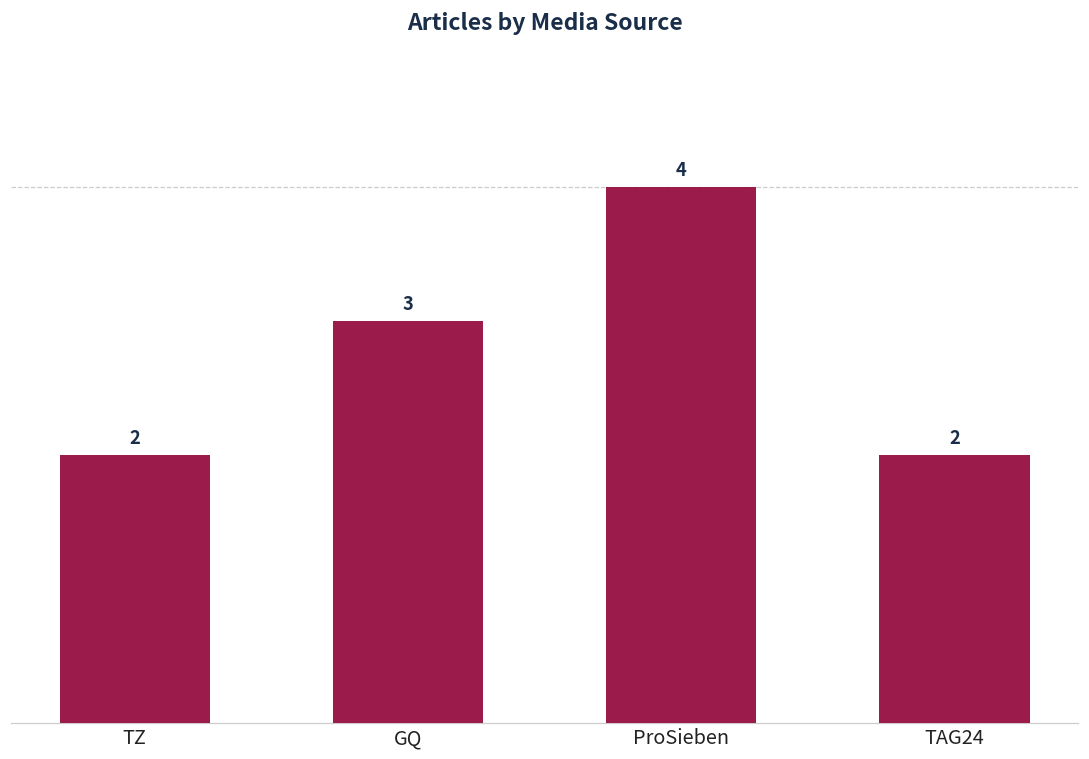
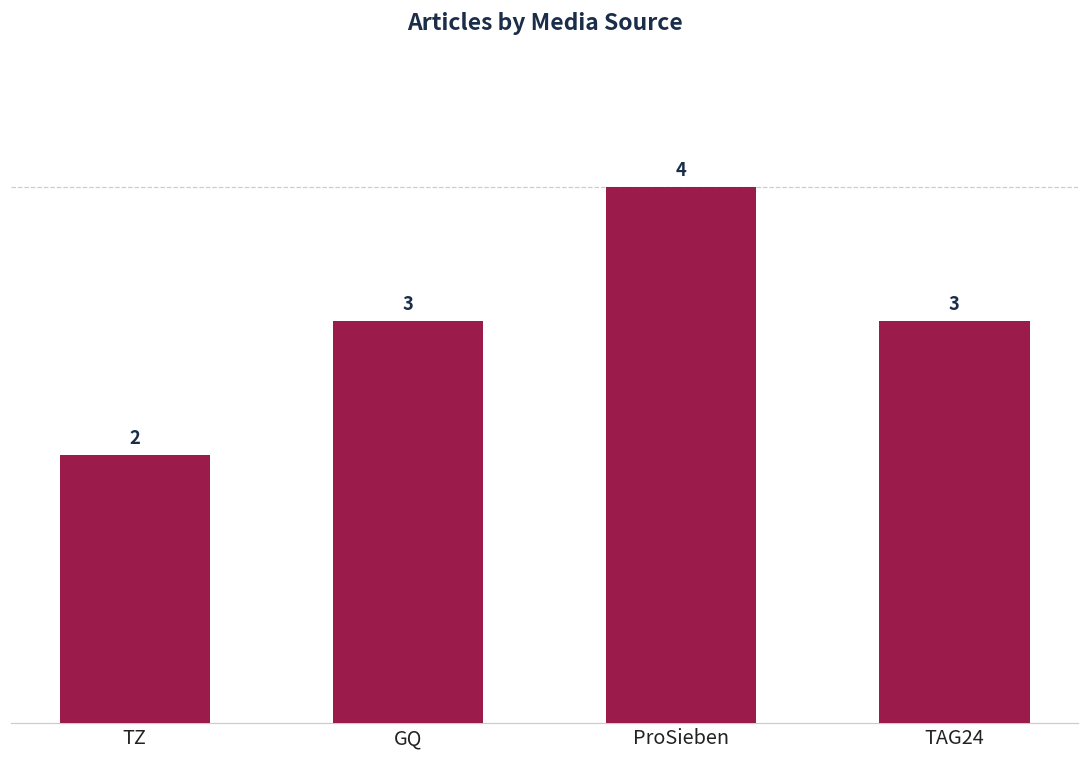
TAG24: 2 -> 3
